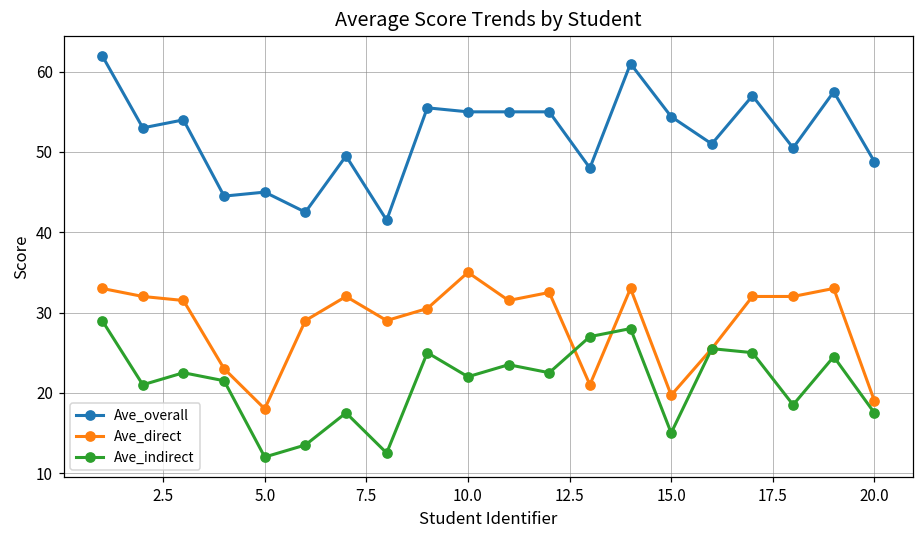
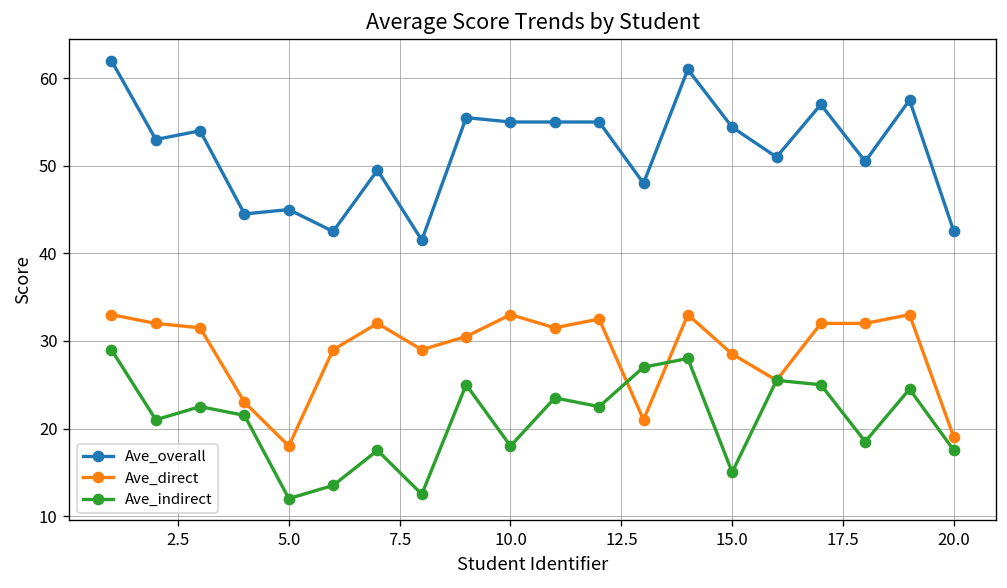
Ave_direct, 10.0: 35 -> 33
Ave_indirect, 10.0: 22 -> 18
Ave_direct, 15.0: 20 -> 29
Ave_overall, 20.0: 49 -> 43
